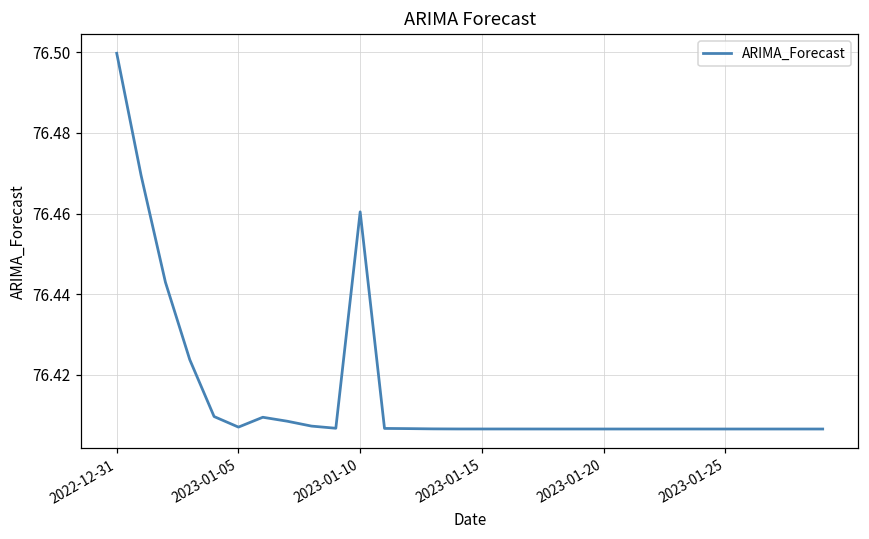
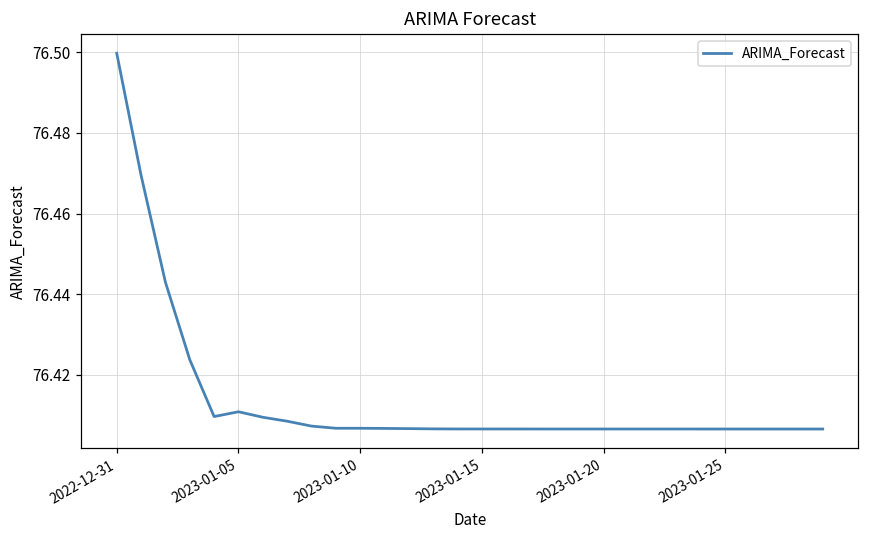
2023-01-05: 76.407 -> 76.411
2023-01-10: 76.460 -> 76.407
